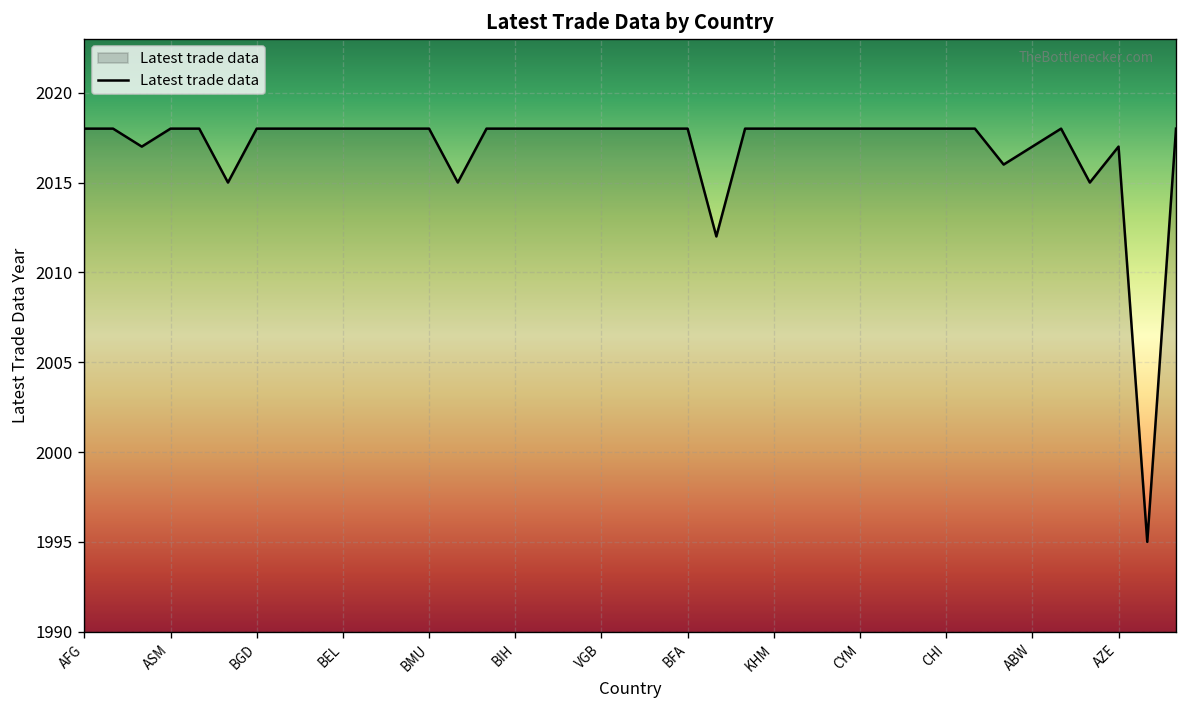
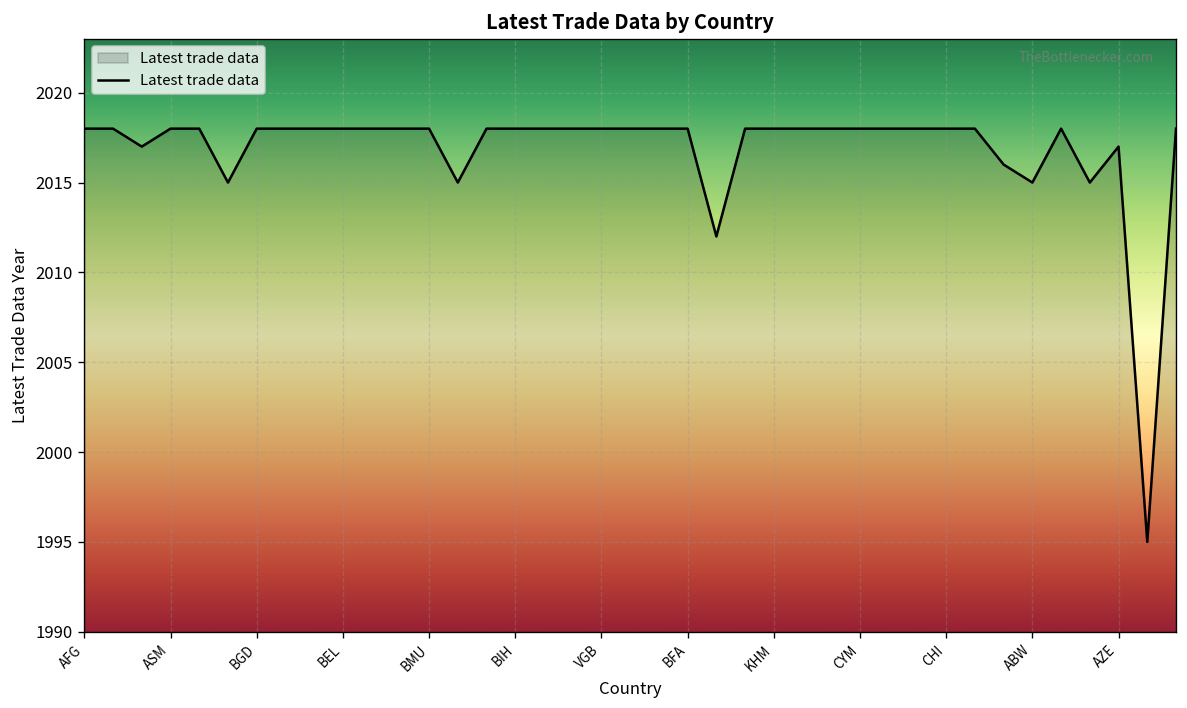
ABW: 2017 -> 2015
